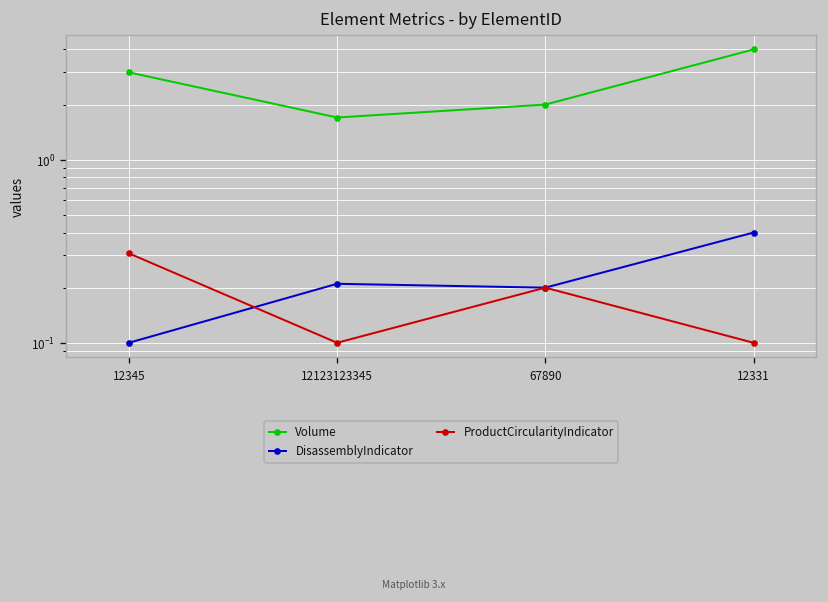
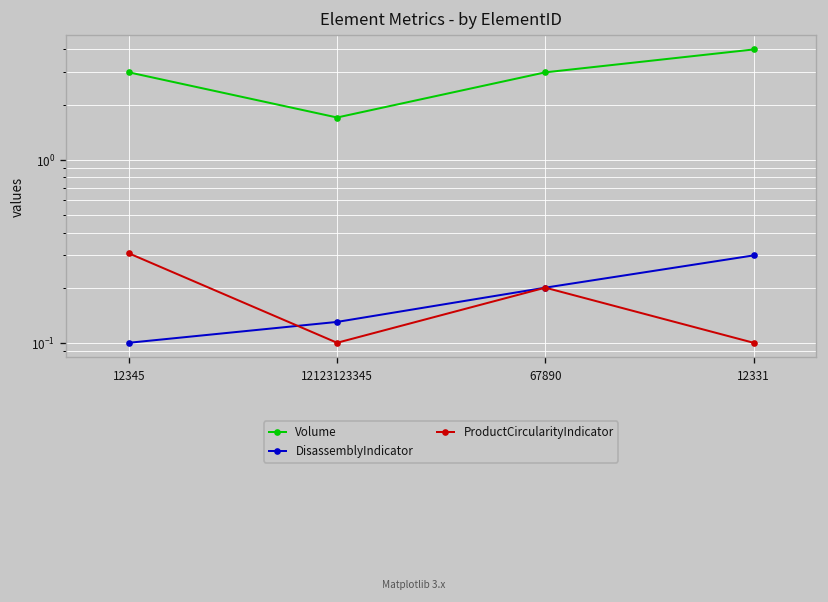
DisassemblyIndicator, 12123123345: 0.21 -> 0.13
Volume, 67890: 2 -> 3
DisassemblyIndicator, 12331: 0.4 -> 0.3
